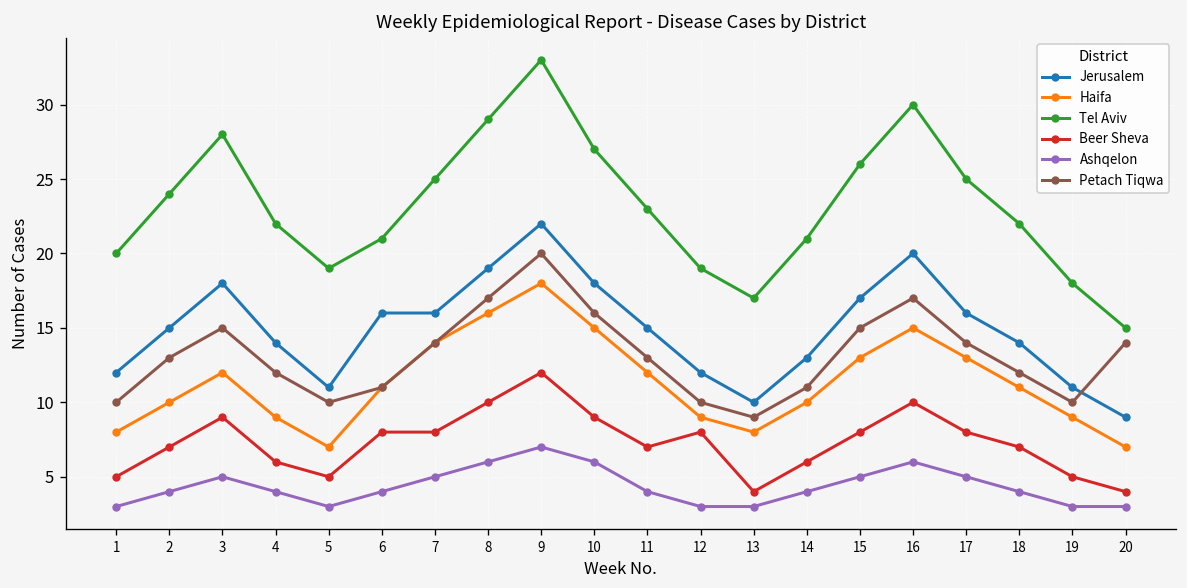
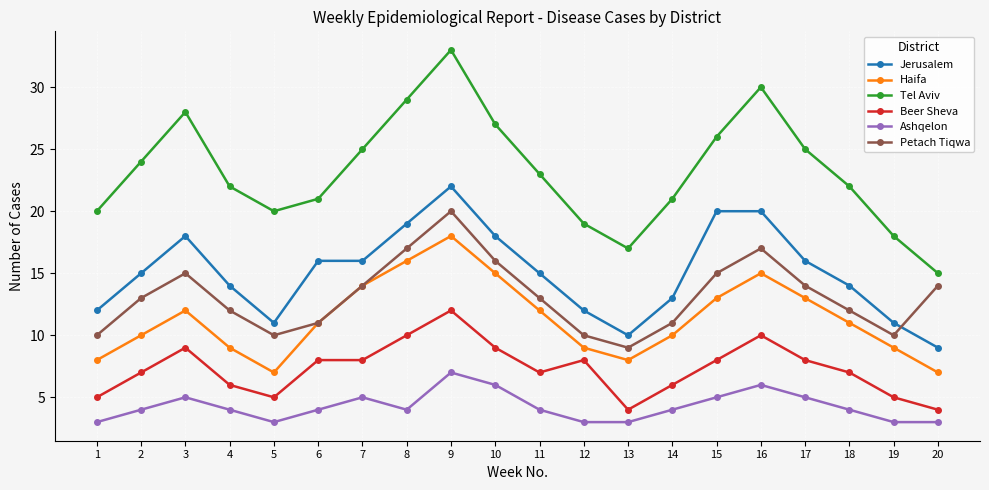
Tel Aviv, 5: 19 -> 20
Ashqelon, 8: 6 -> 4
Jerusalem, 15: 17 -> 20
